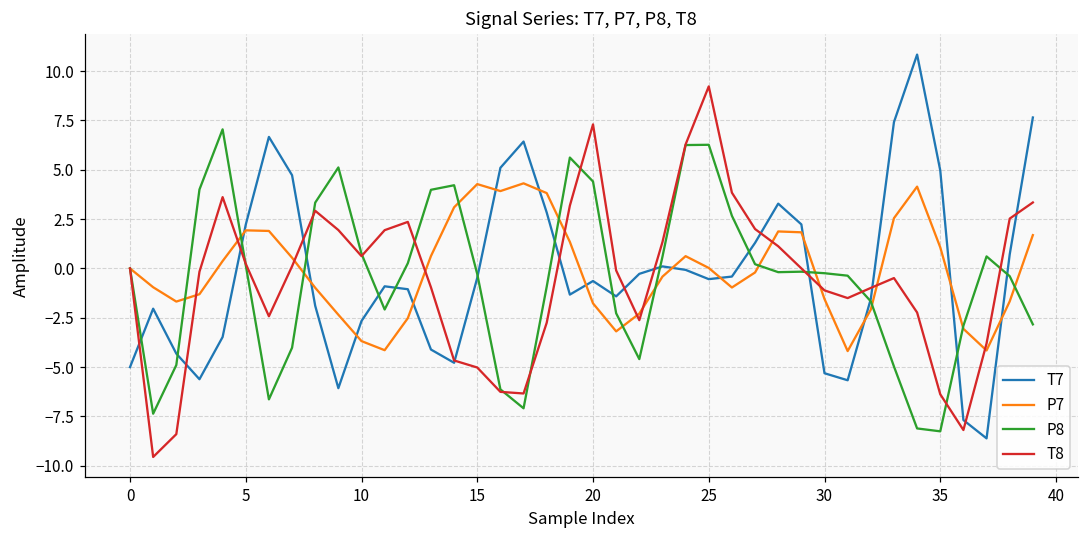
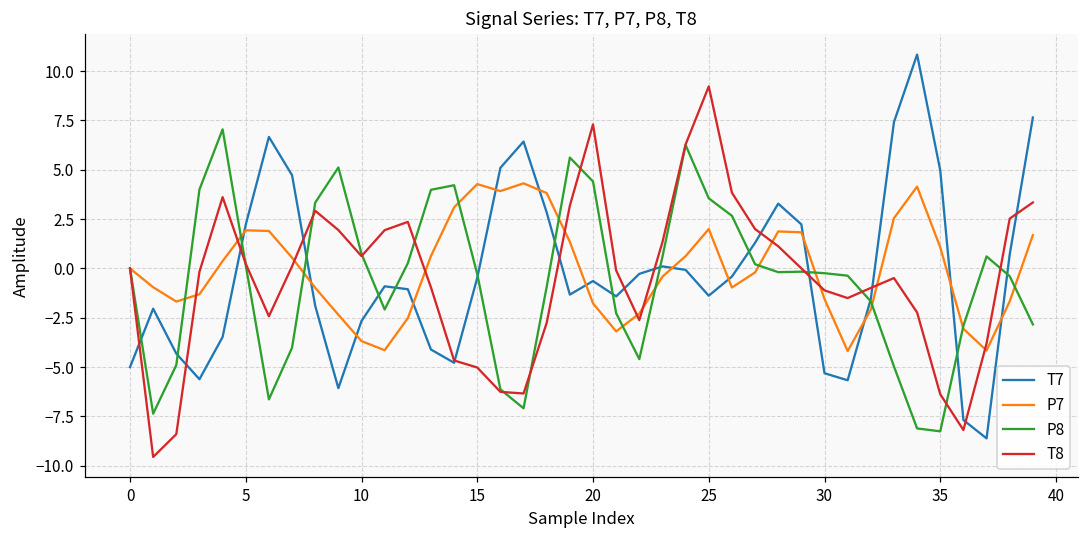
T7, 25: -0.5 -> -1.4
P7, 25: 0.0 -> 2.0
P8, 25: 6.3 -> 3.6
